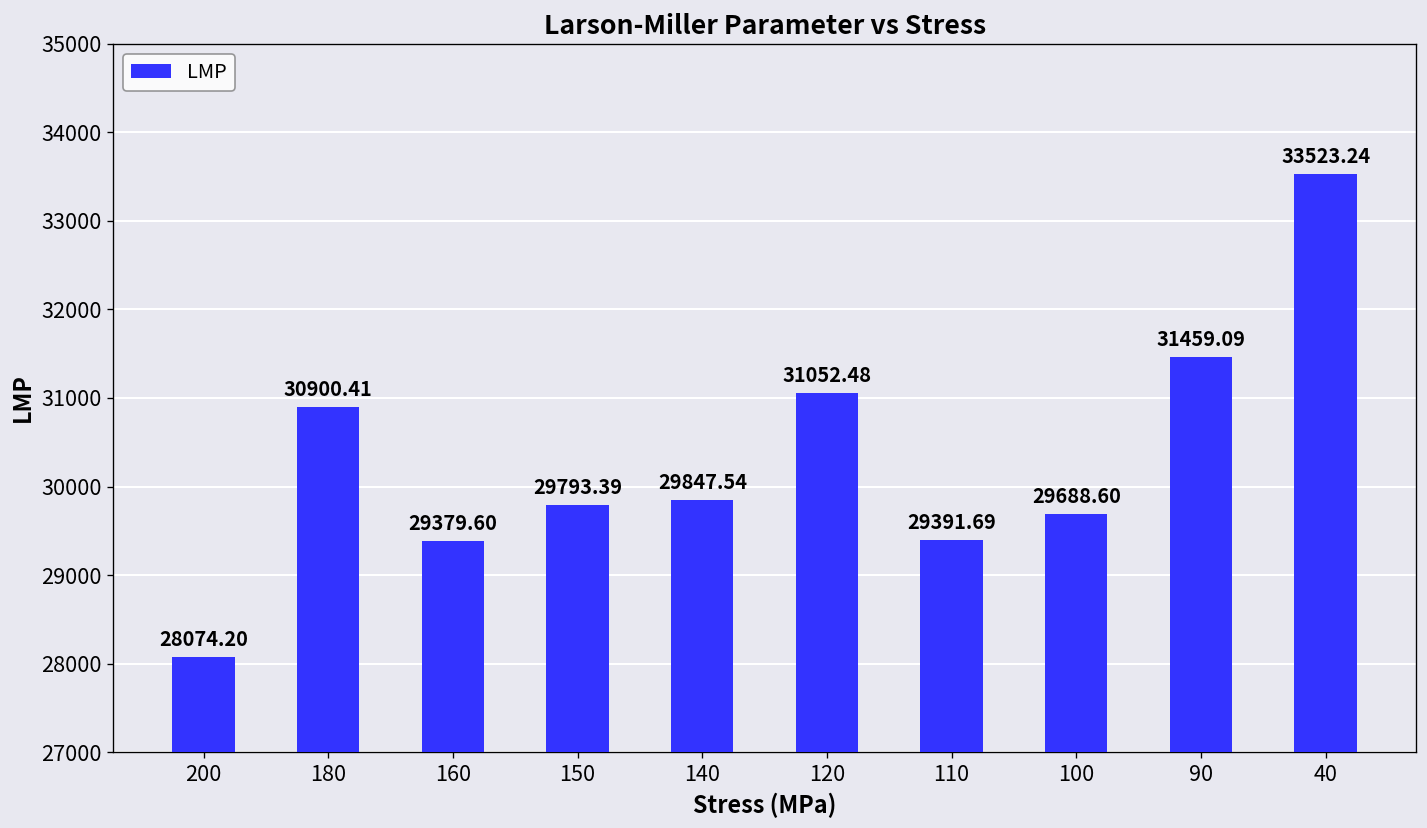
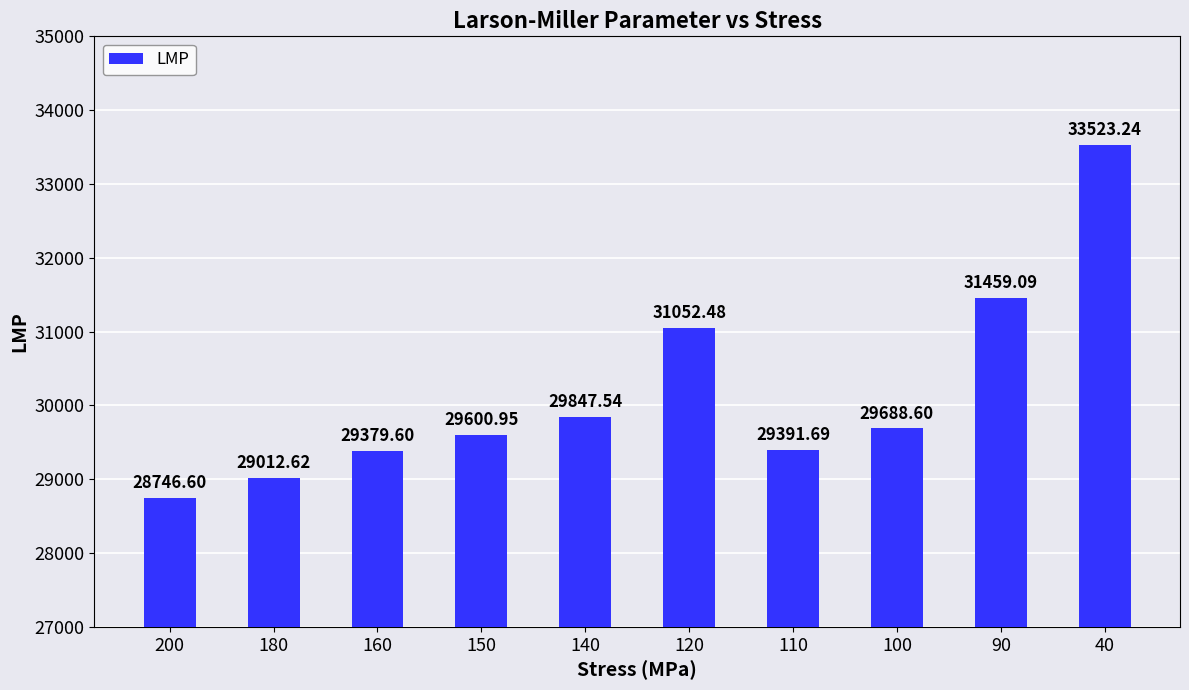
200: 28074.20 -> 28746.60
180: 30900.41 -> 29012.62
150: 29793.39 -> 29600.95
